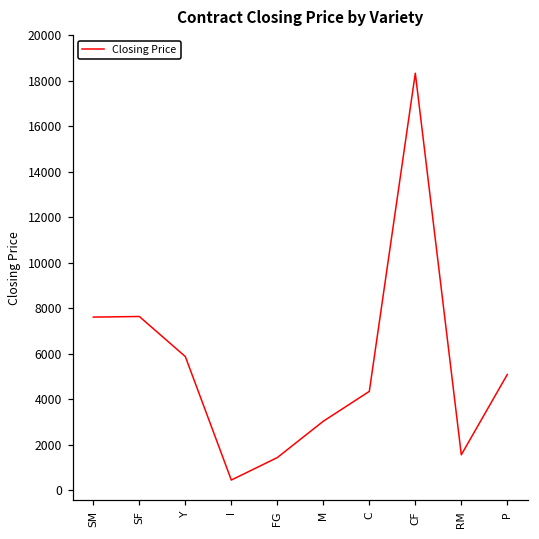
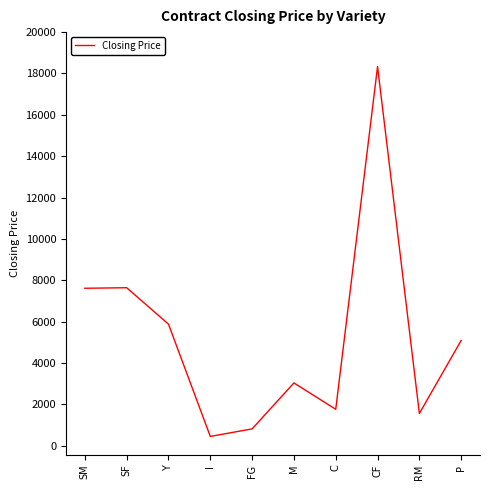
FG: 1400 -> 800
C: 4400 -> 1800
